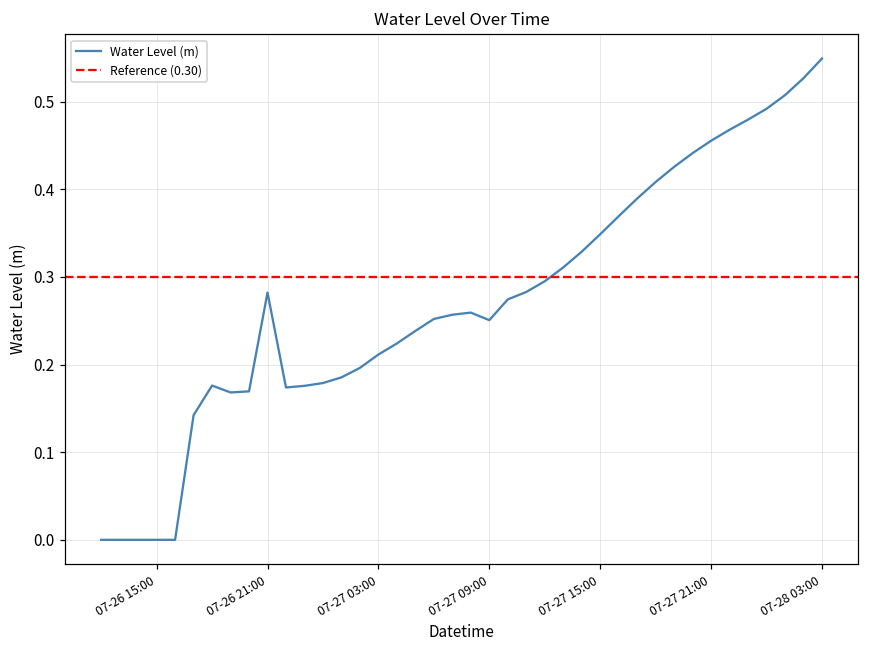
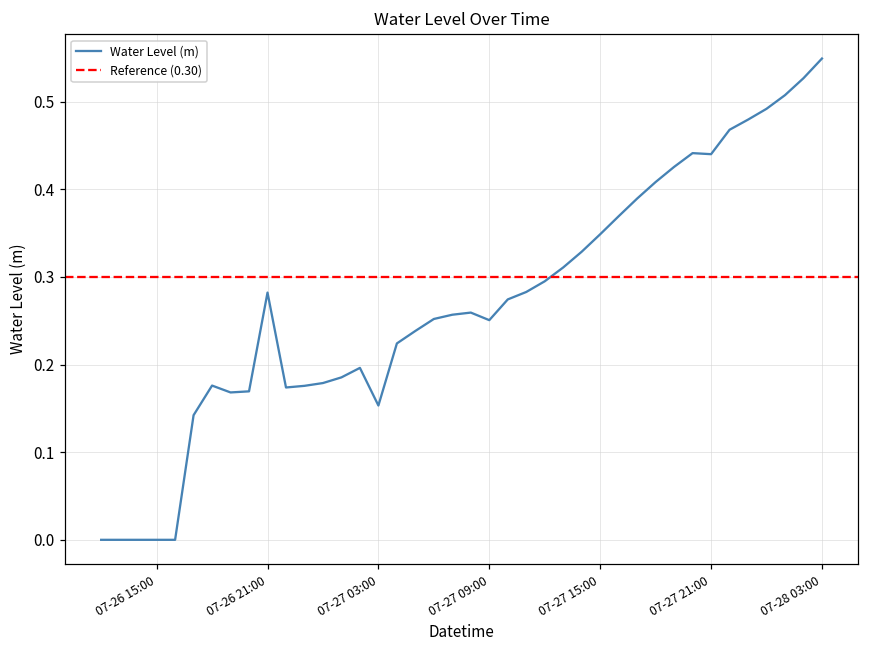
07-27 03:00: 0.21 -> 0.15
07-27 21:00: 0.46 -> 0.44
